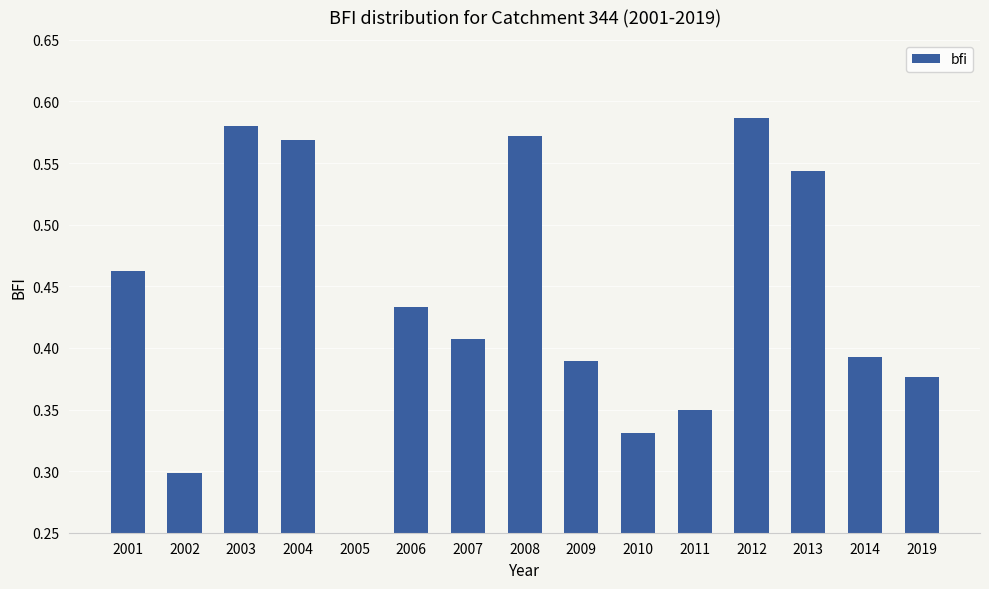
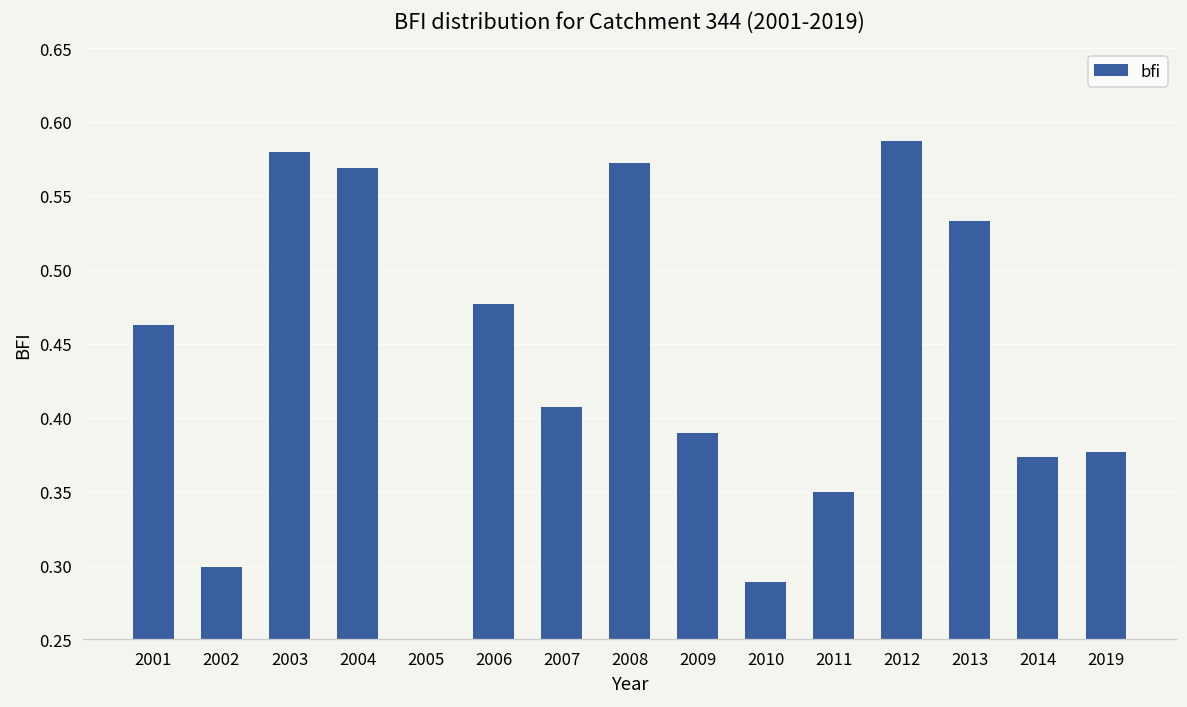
2006: 0.434 -> 0.477
2010: 0.331 -> 0.289
2013: 0.543 -> 0.533
2014: 0.392 -> 0.373
